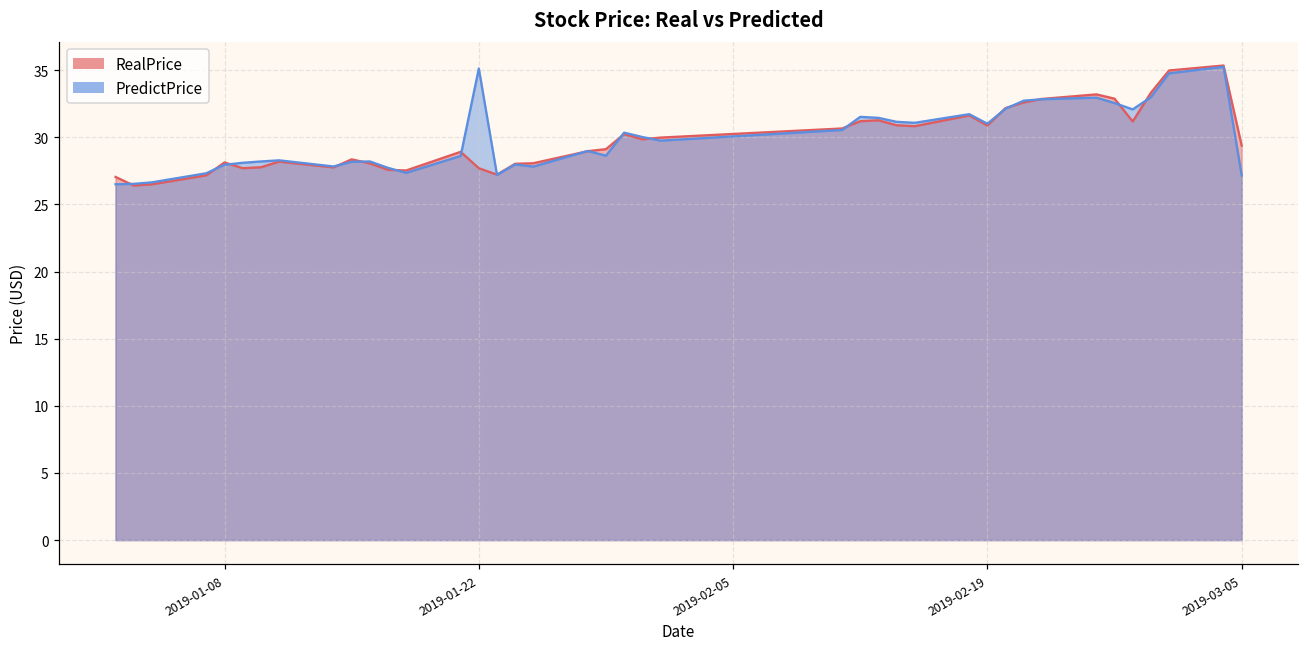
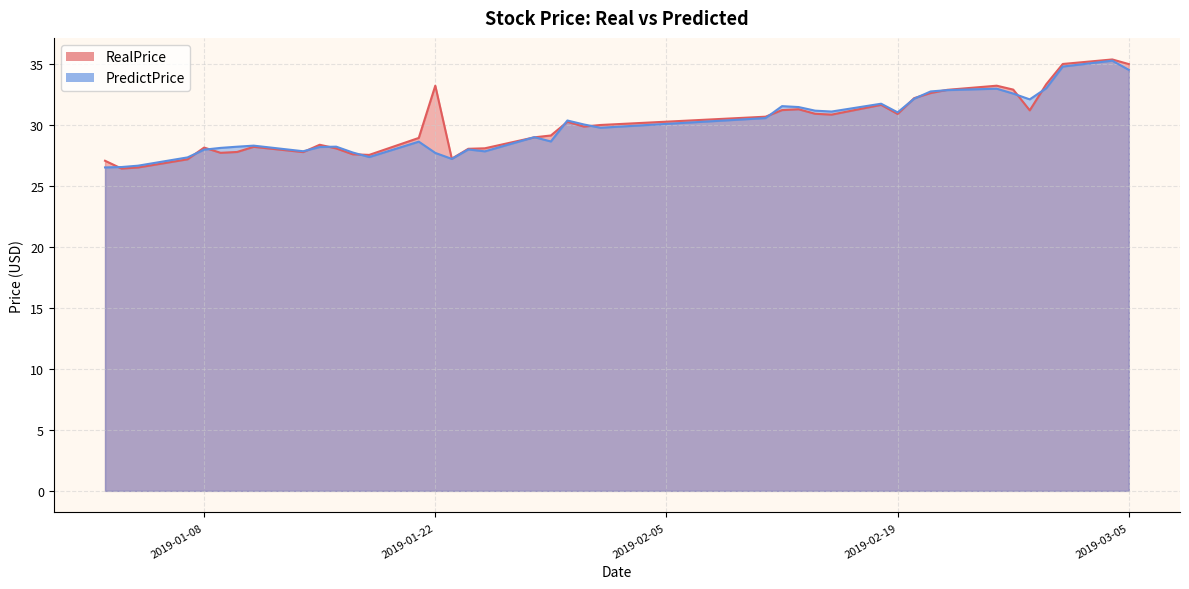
RealPrice, 2019-01-22: 27.7 -> 33.2
PredictPrice, 2019-01-22: 35.1 -> 27.7
RealPrice, 2019-03-05: 29.4 -> 35.0
PredictPrice, 2019-03-05: 27.2 -> 34.5
